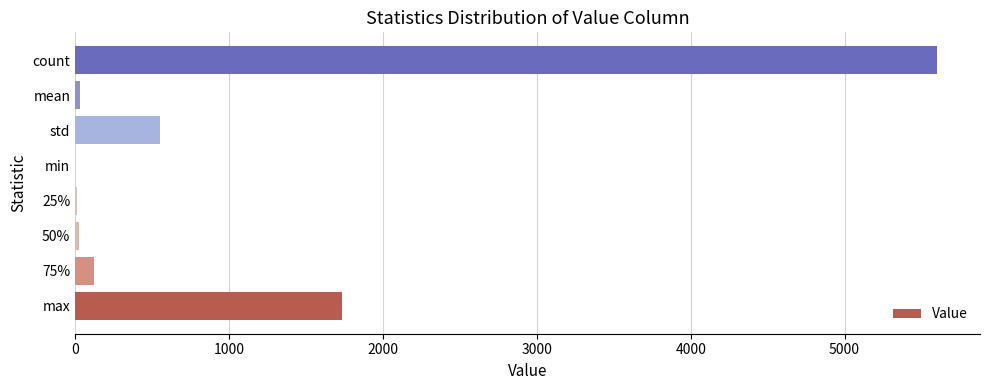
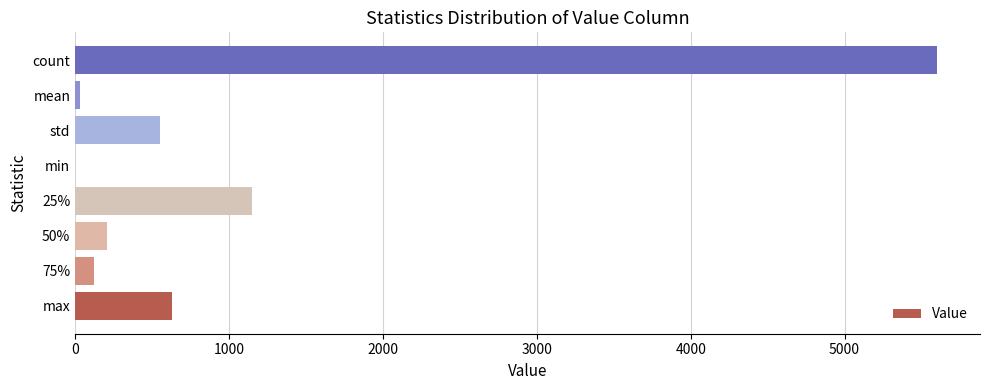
25%: 10 -> 1150
50%: 20 -> 210
max: 1730 -> 630
